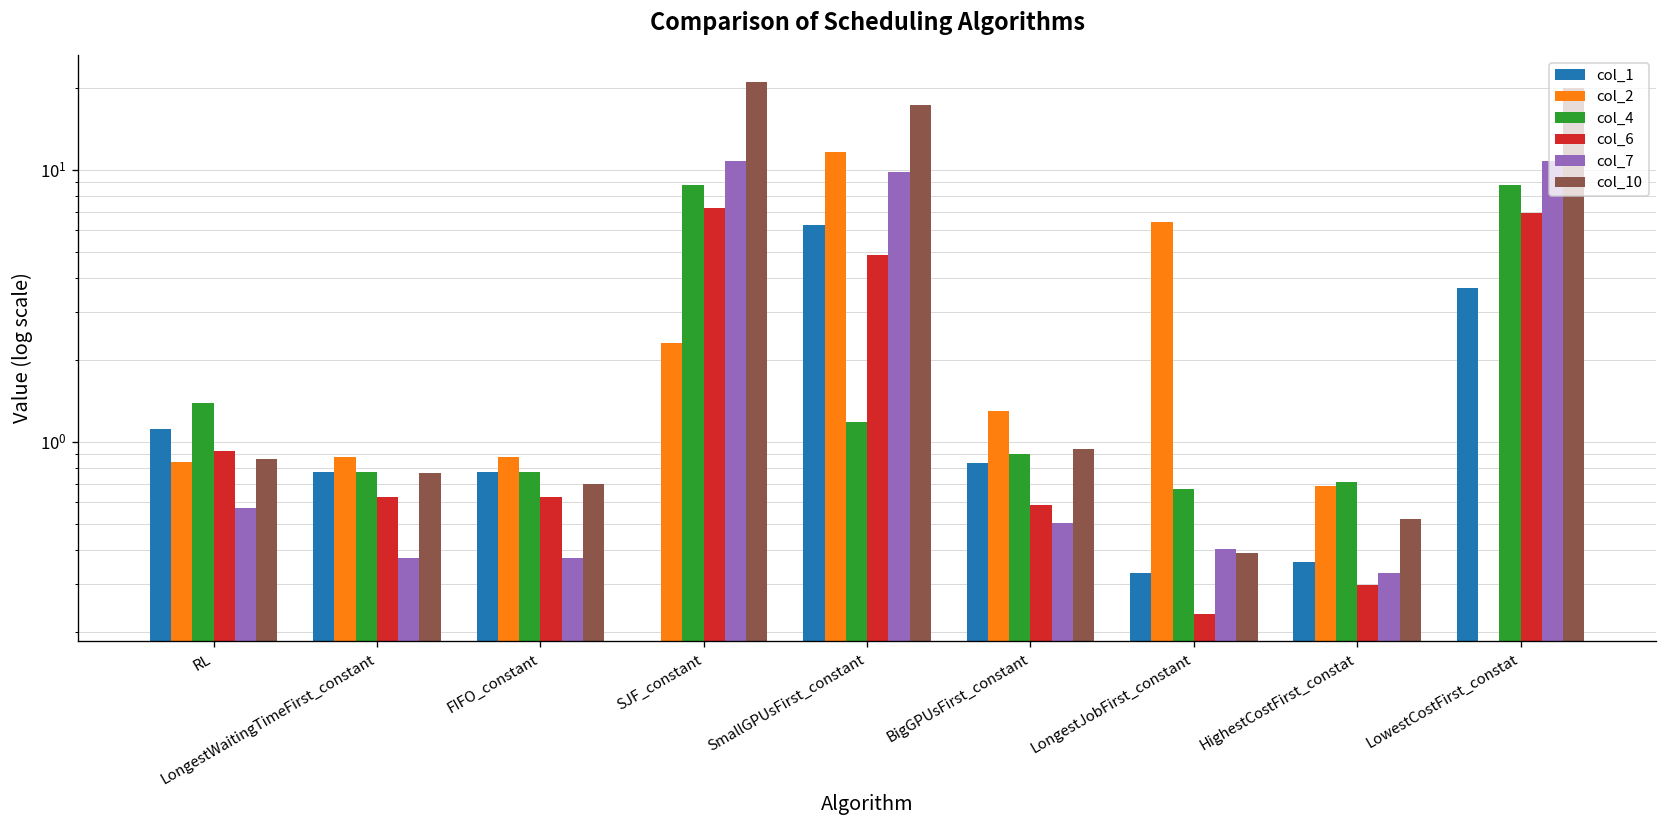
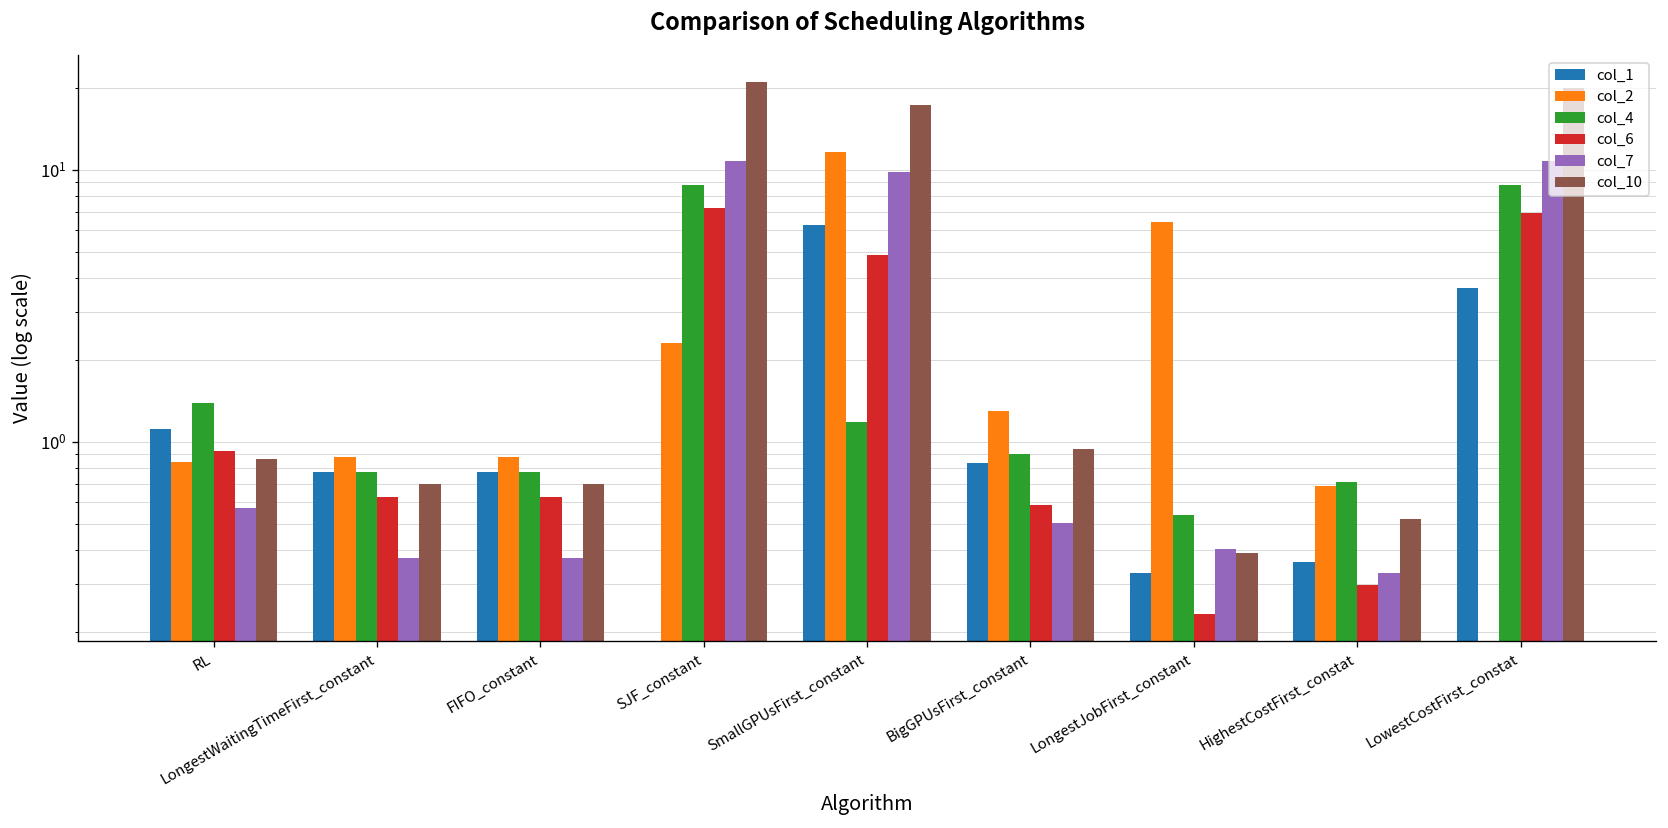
col_10, LongestWaitingTimeFirst_constant: 0.77 -> 0.70
col_4, LongestJobFirst_constant: 0.67 -> 0.54
